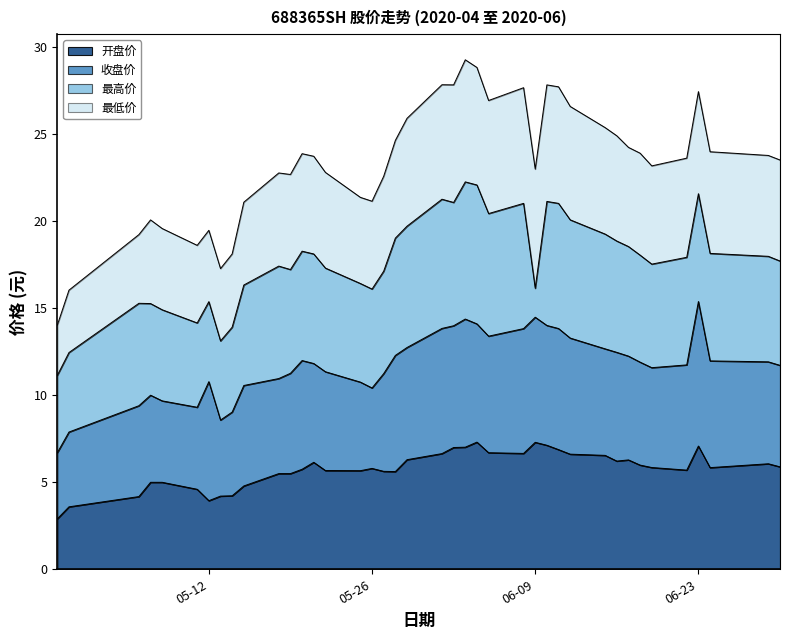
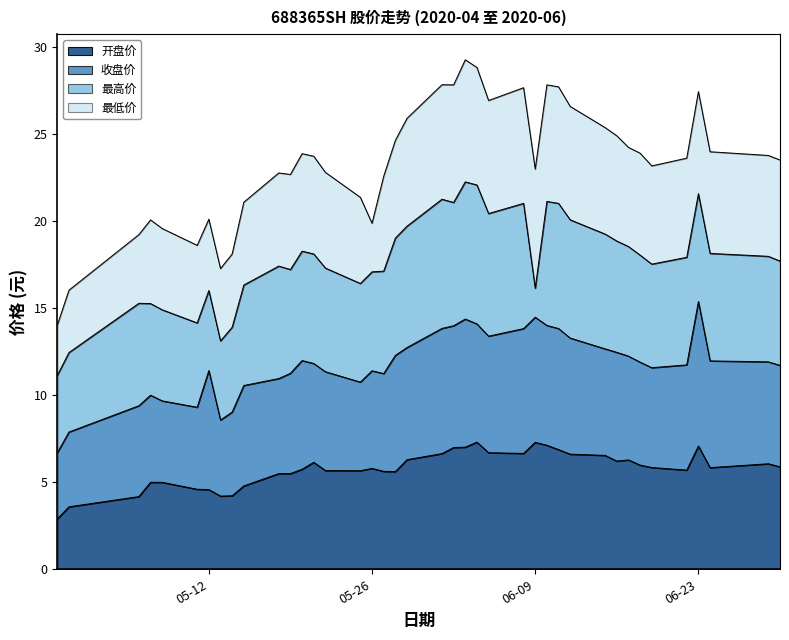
开盘价, 05-12: 3.9 -> 4.6
收盘价, 05-26: 4.6 -> 5.6
最低价, 05-26: 5.1 -> 2.8
